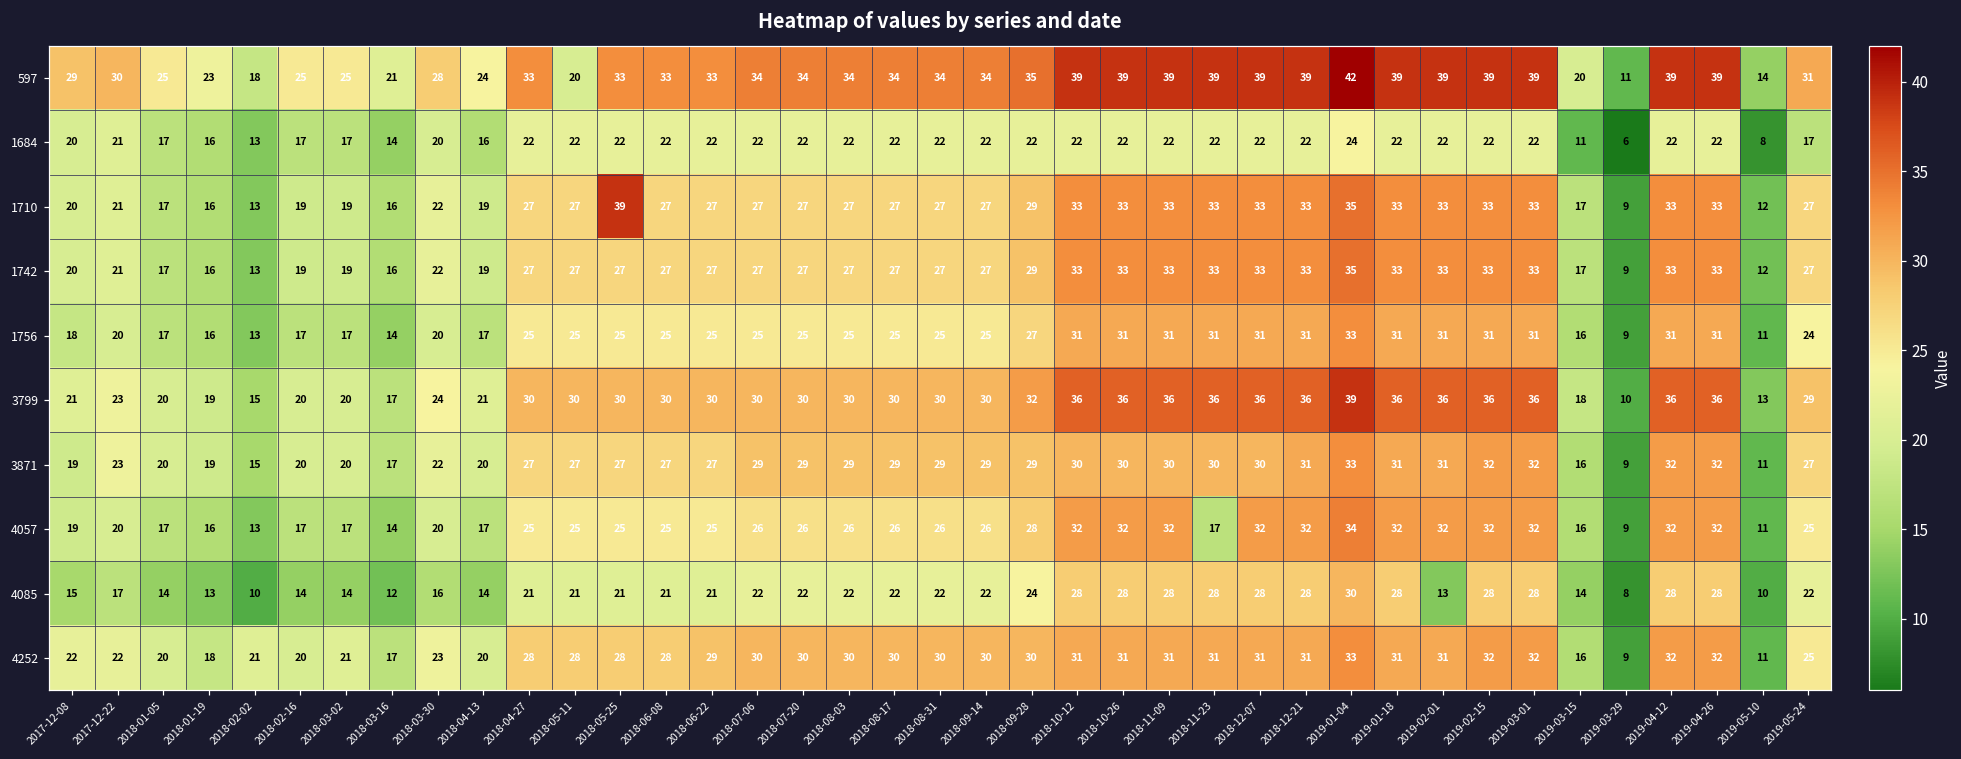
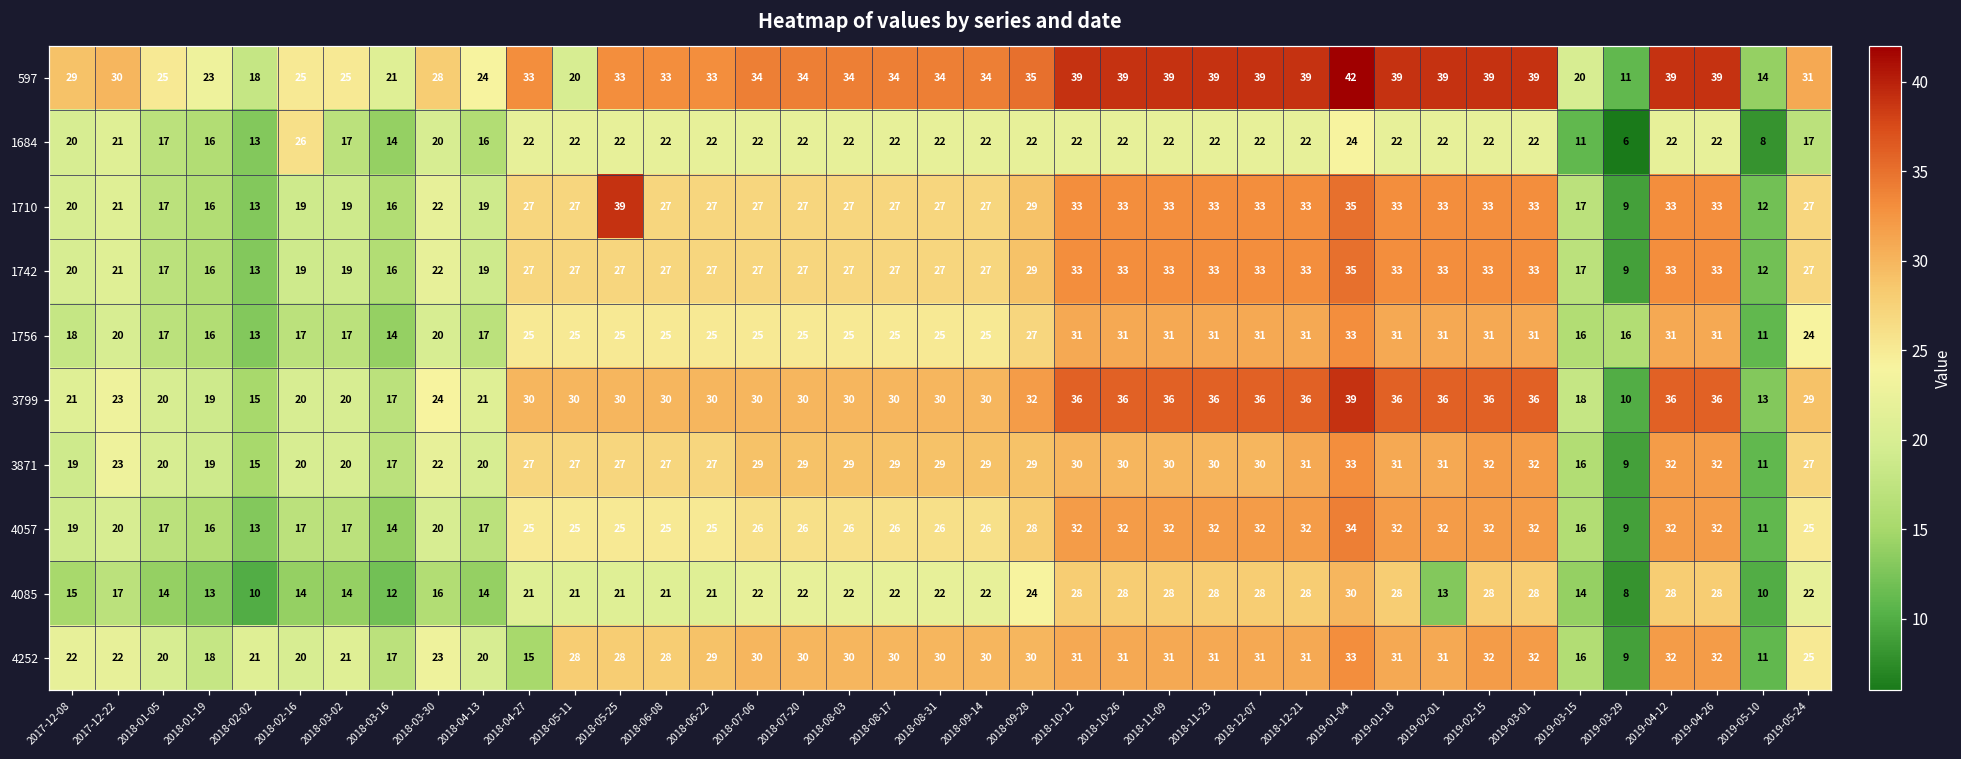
1684, 2018-02-16: 17 -> 26
1756, 2019-03-29: 9 -> 16
4057, 2018-11-23: 17 -> 32
4252, 2018-04-27: 28 -> 15
